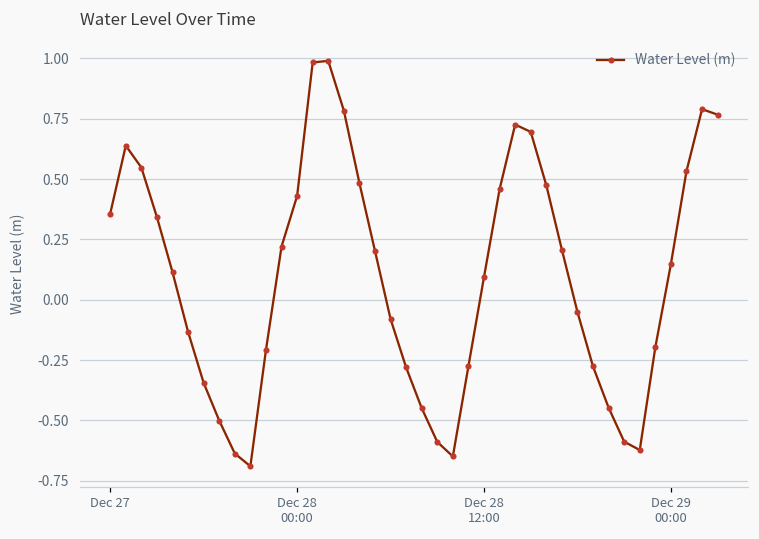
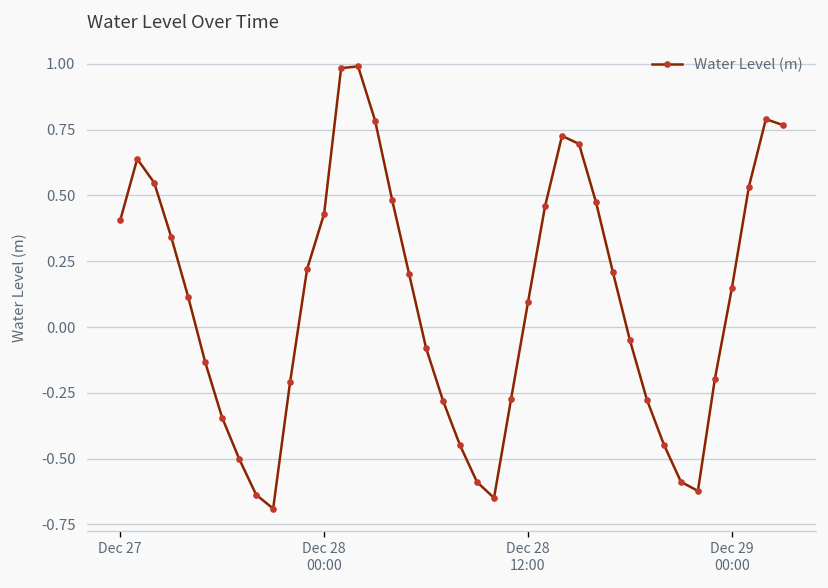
Dec 27: 0.36 -> 0.41
